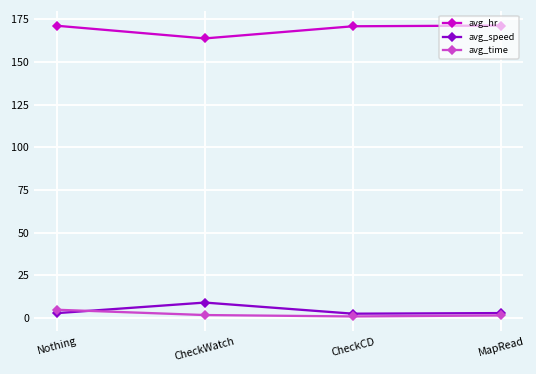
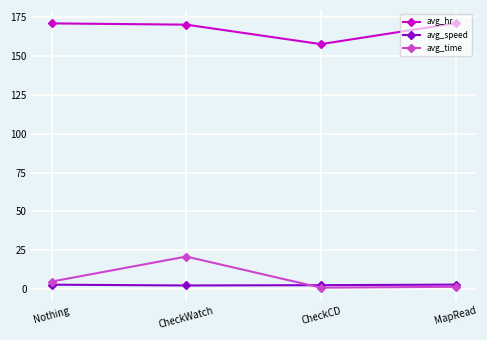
avg_hr, CheckWatch: 164 -> 170
avg_speed, CheckWatch: 9 -> 2
avg_time, CheckWatch: 2 -> 21
avg_hr, CheckCD: 171 -> 158
